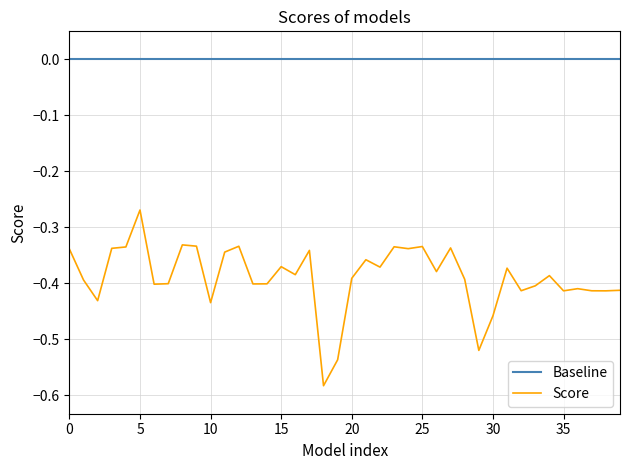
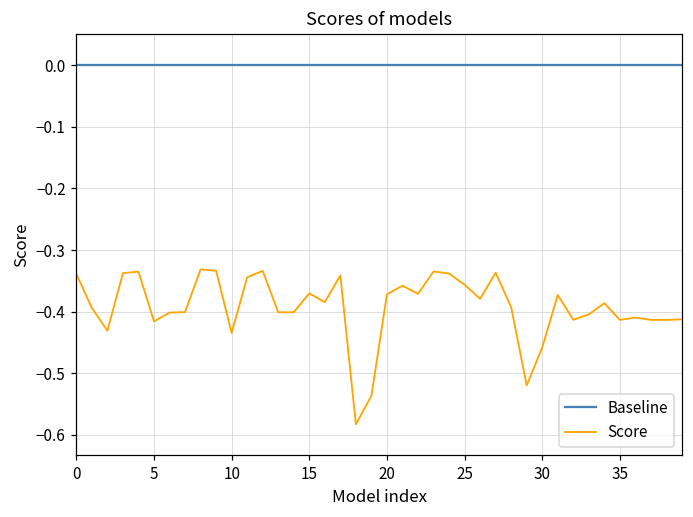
Score, 5: -0.27 -> -0.42
Score, 20: -0.39 -> -0.37
Score, 25: -0.33 -> -0.36
